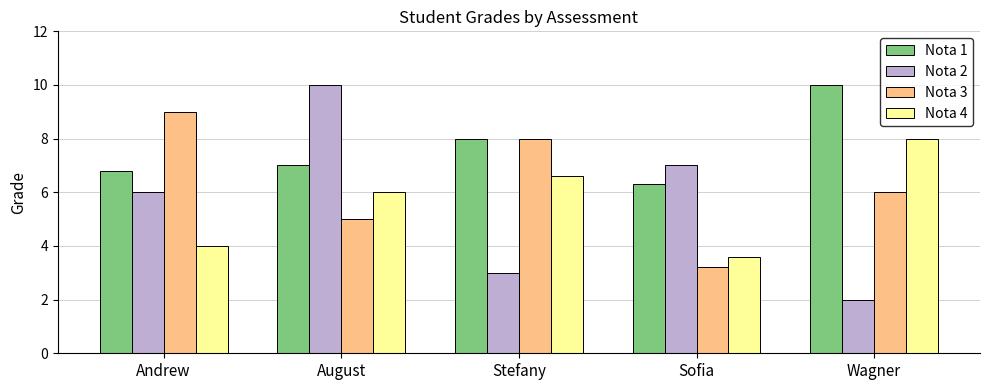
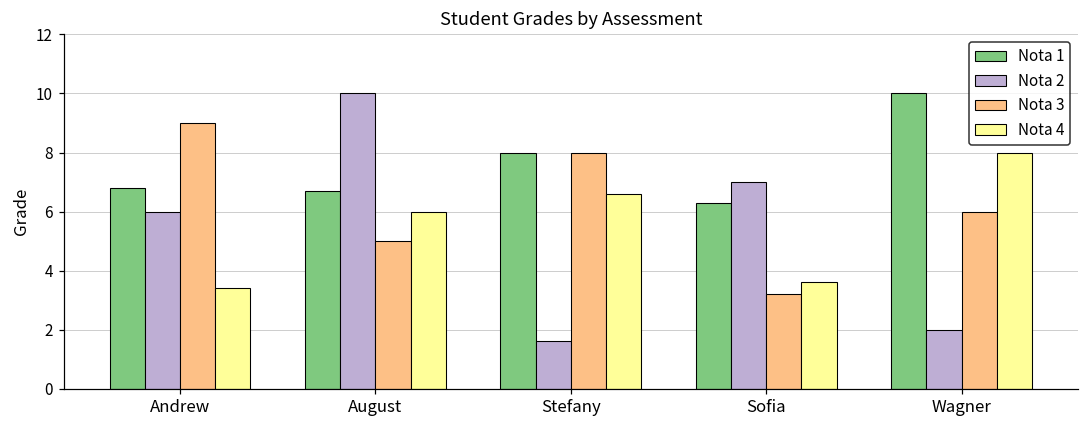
Nota 4, Andrew: 4.0 -> 3.4
Nota 1, August: 7.0 -> 6.7
Nota 2, Stefany: 3.0 -> 1.6
